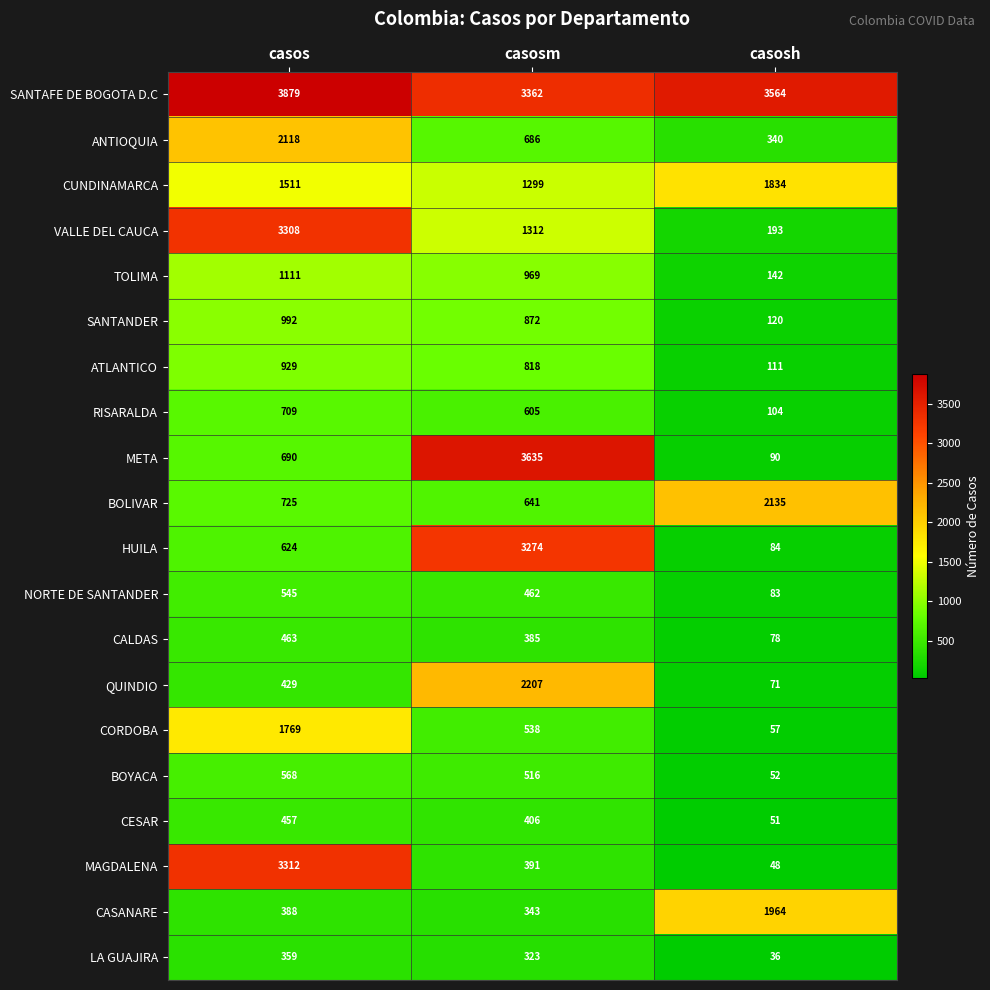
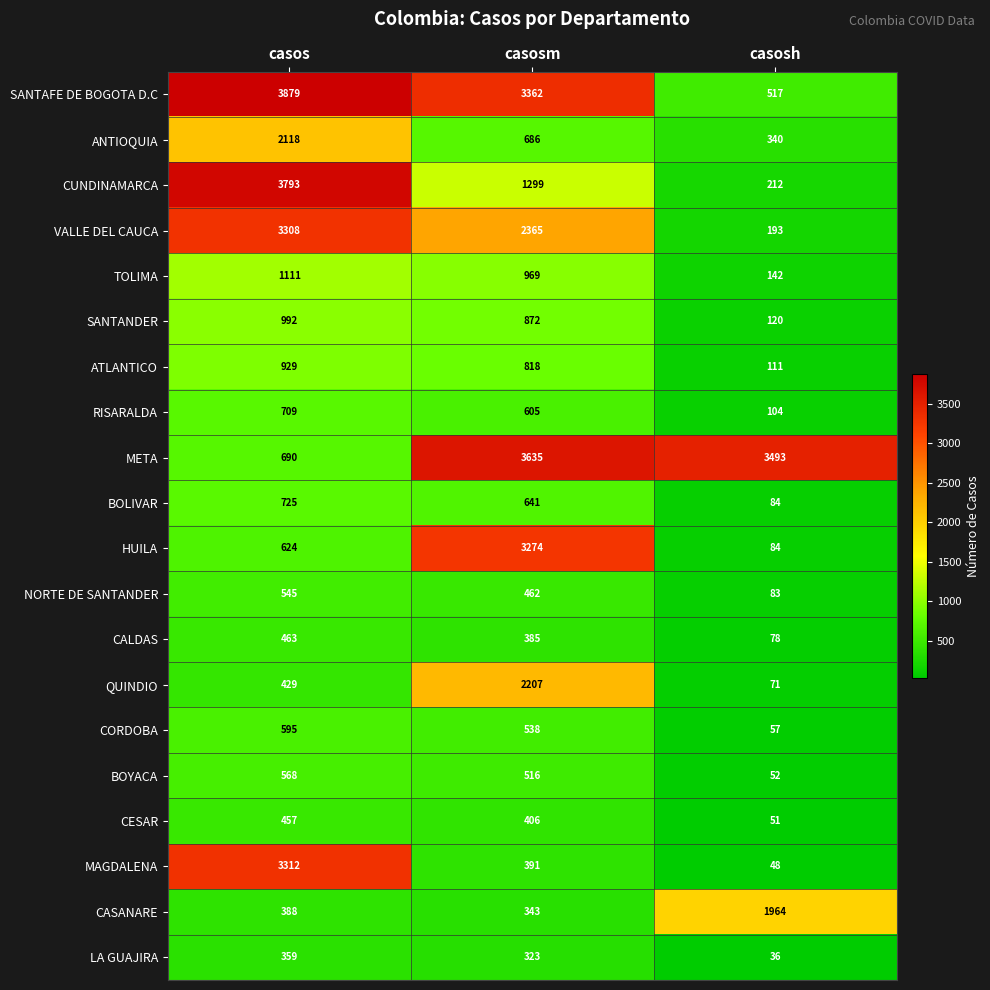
SANTAFE DE BOGOTA D.C, casosh: 3564 -> 517
CUNDINAMARCA, casos: 1511 -> 3793
CUNDINAMARCA, casosh: 1834 -> 212
VALLE DEL CAUCA, casosm: 1312 -> 2365
META, casosh: 90 -> 3493
BOLIVAR, casosh: 2135 -> 84
CORDOBA, casos: 1769 -> 595
